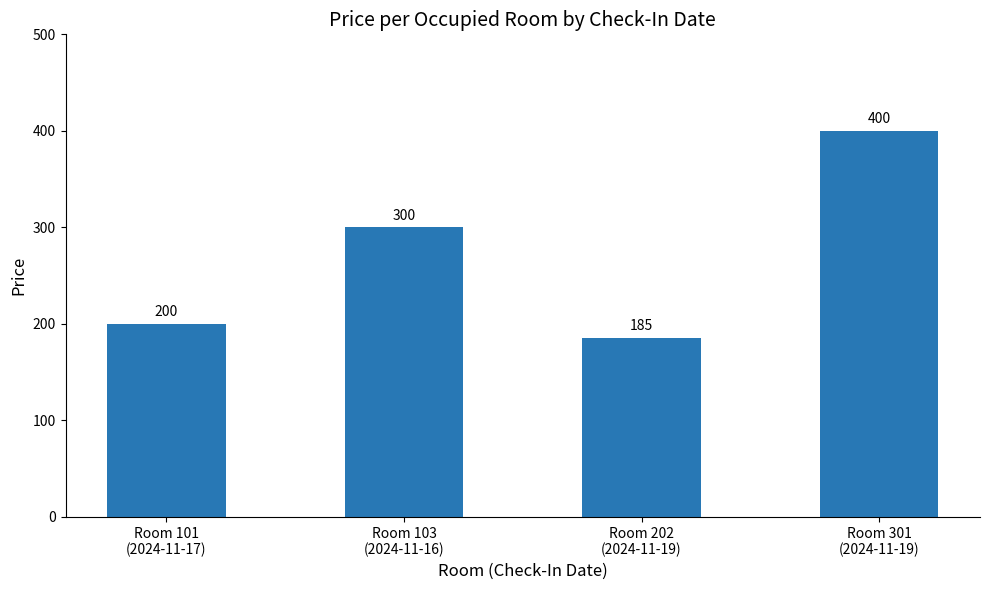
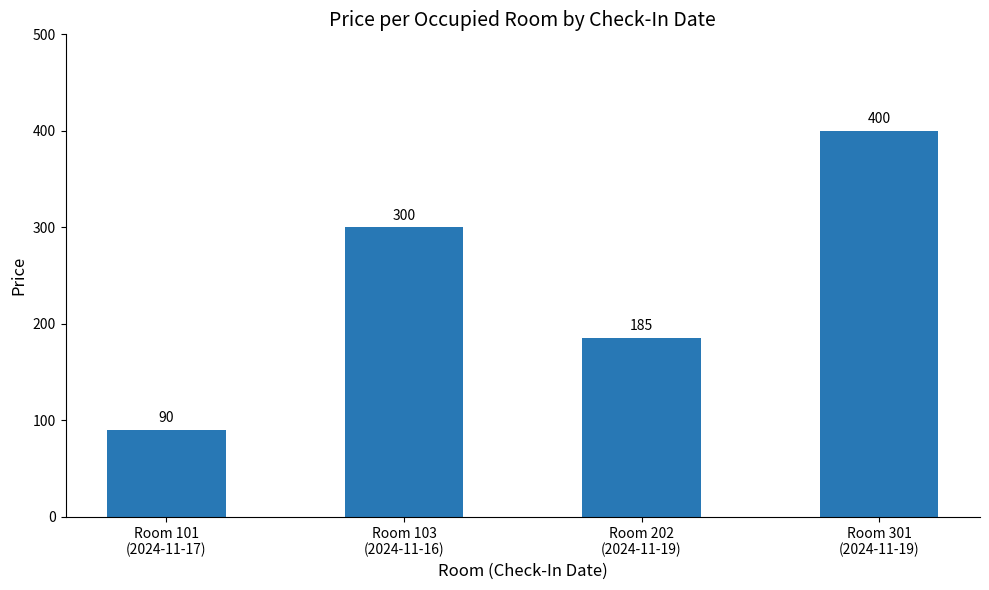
Room 101 (2024-11-17): 200 -> 90
